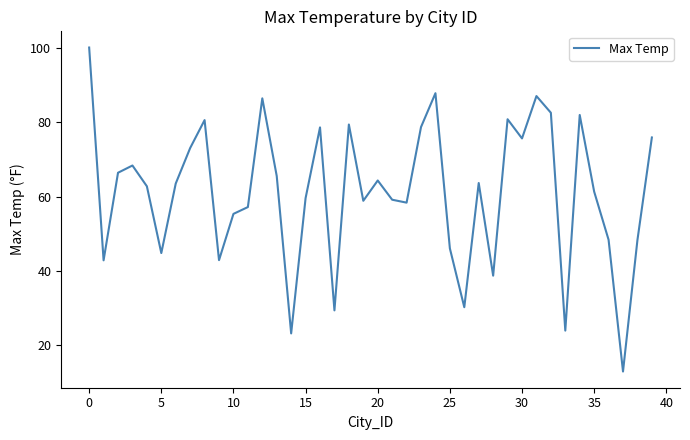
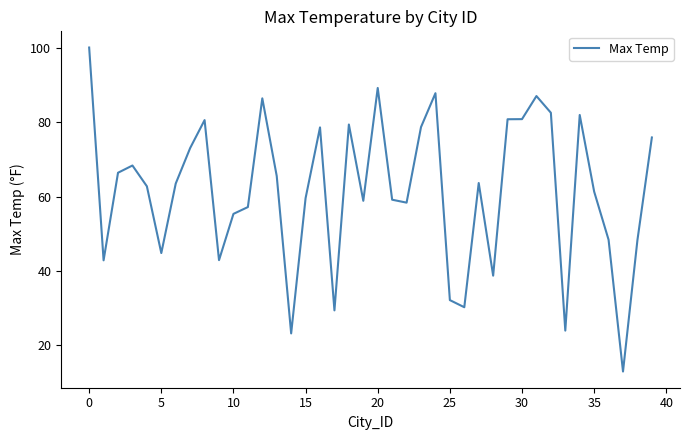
20: 64 -> 89
25: 46 -> 32
30: 76 -> 81
